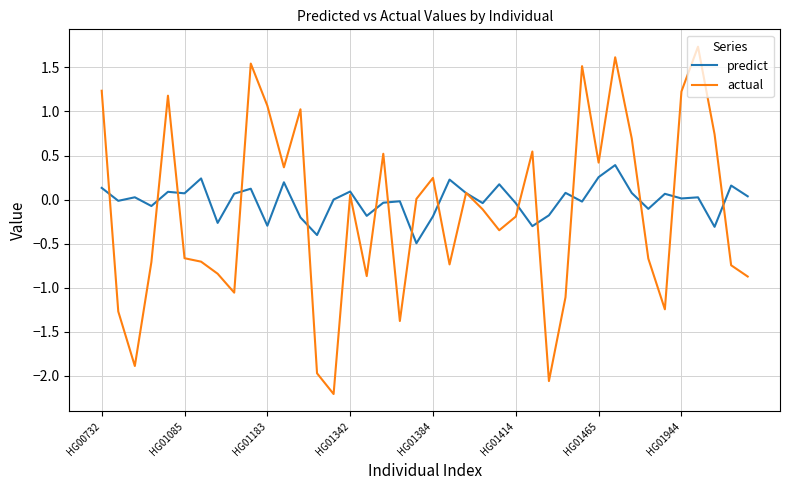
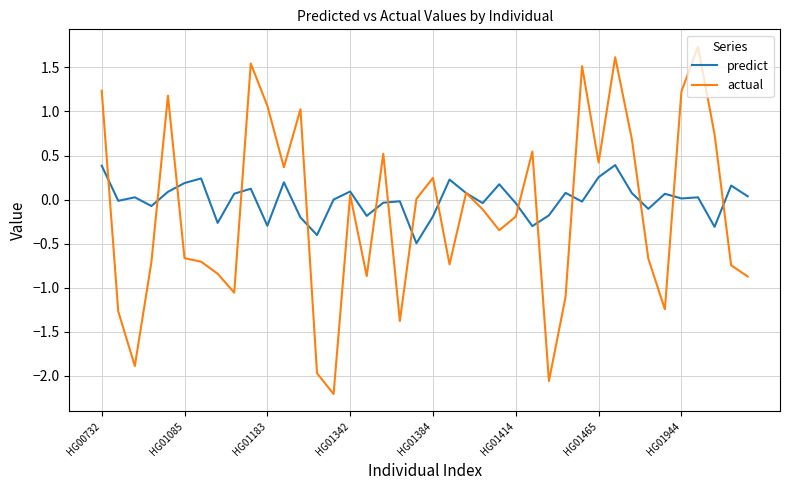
predict, HG00732: 0.1 -> 0.4
predict, HG01085: 0.1 -> 0.2
